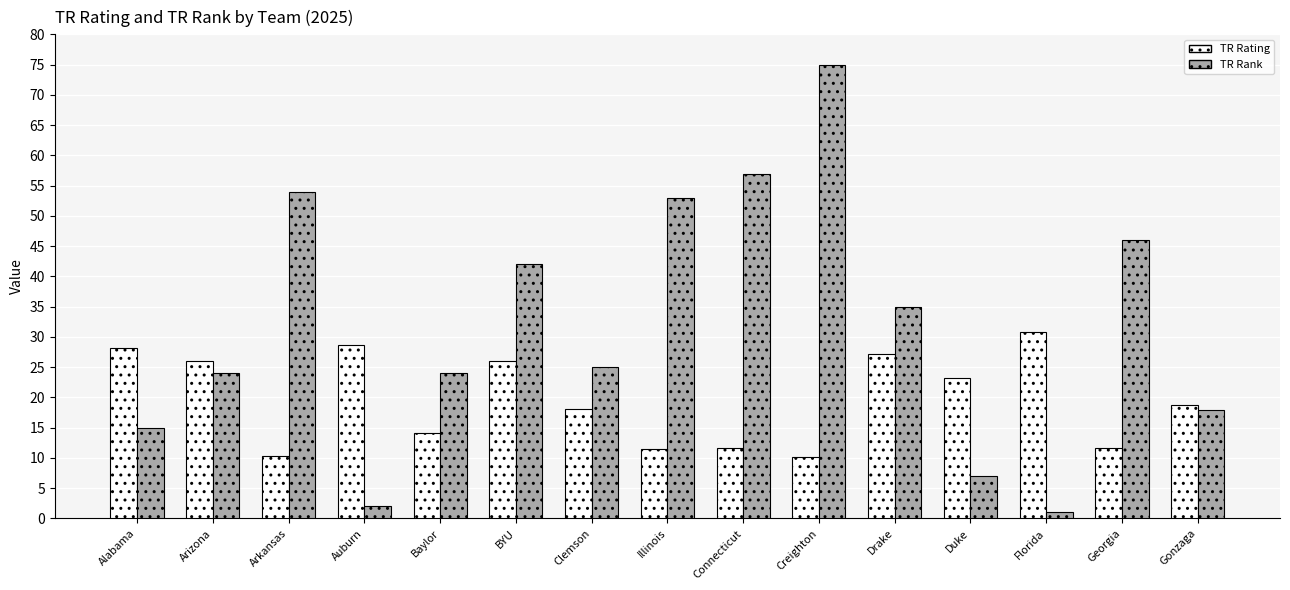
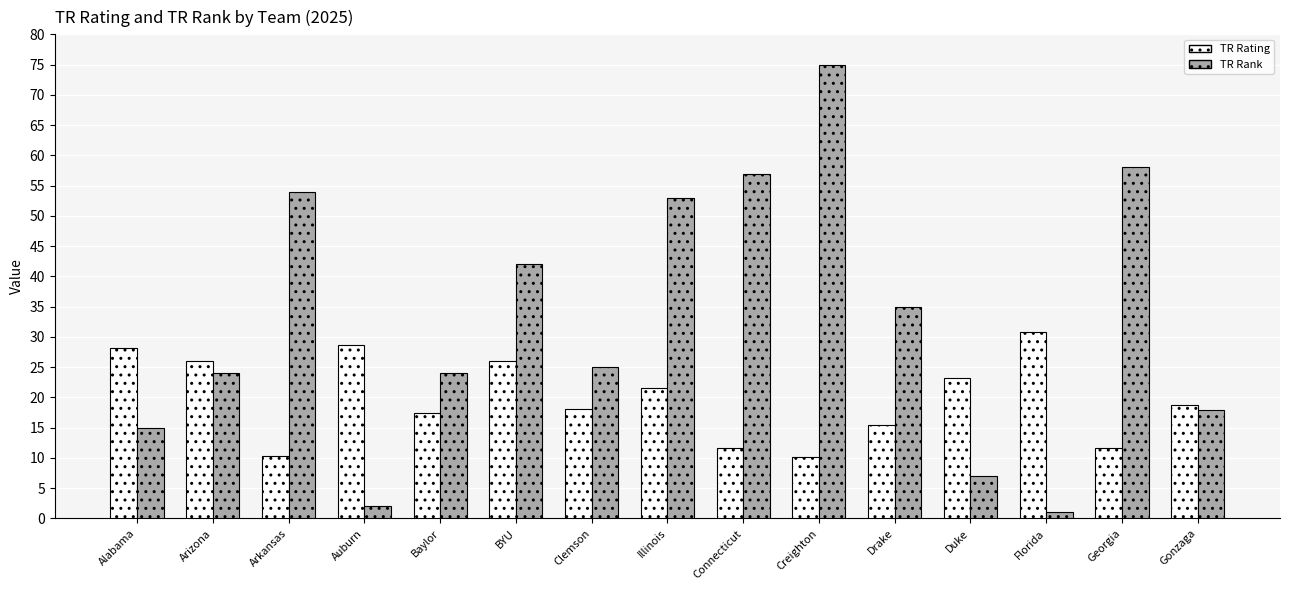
TR Rating, Baylor: 14 -> 18
TR Rating, Illinois: 12 -> 22
TR Rating, Drake: 27 -> 16
TR Rank, Georgia: 46 -> 58
